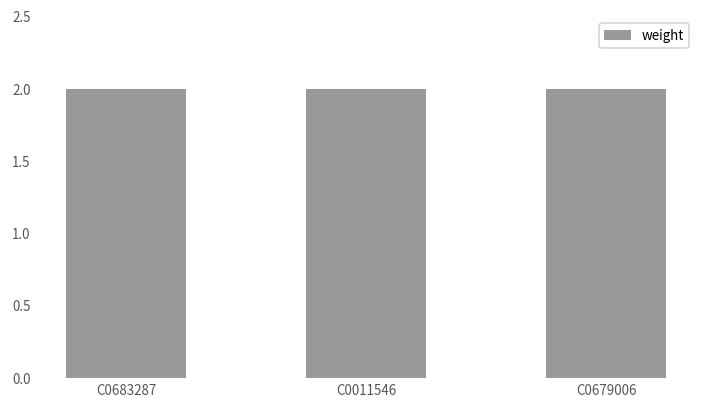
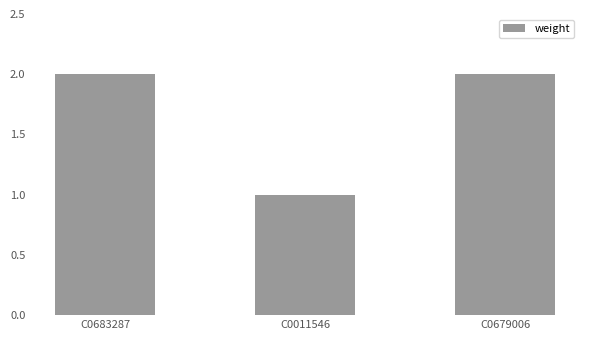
C0011546: 2 -> 1
